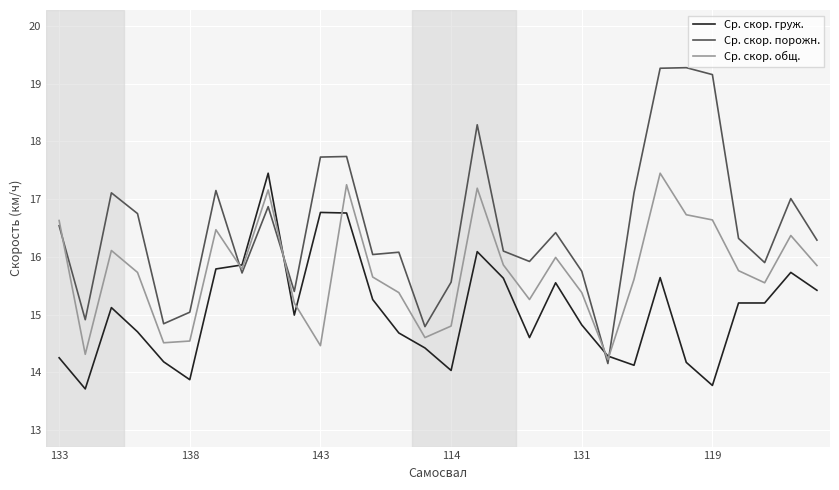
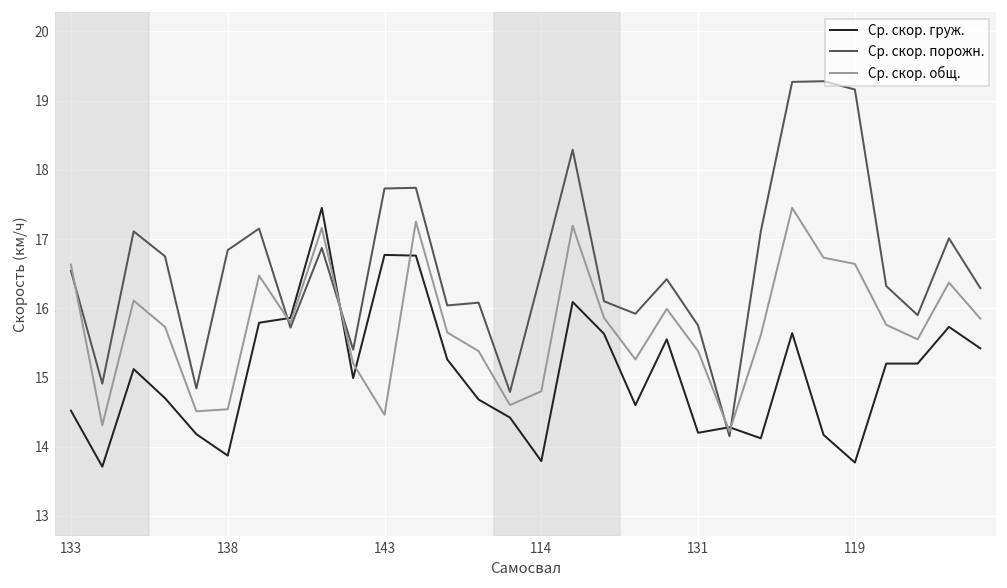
Ср. скор. груж., 133: 14.3 -> 14.5
Ср. скор. порожн., 138: 15.0 -> 16.8
Ср. скор. груж., 114: 14.0 -> 13.8
Ср. скор. порожн., 114: 15.6 -> 16.5
Ср. скор. груж., 131: 14.8 -> 14.2
